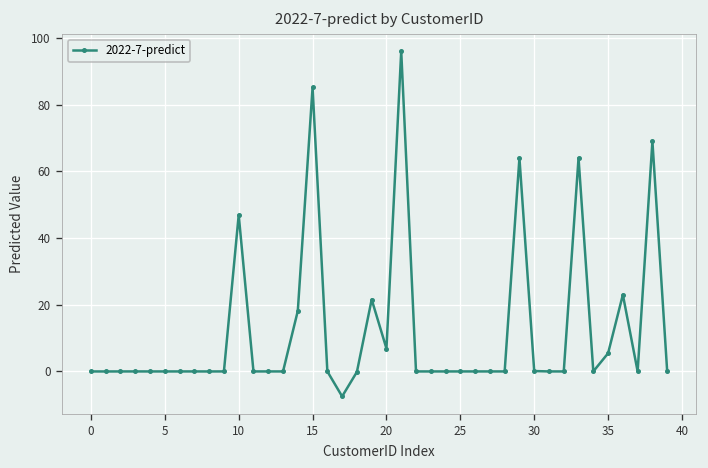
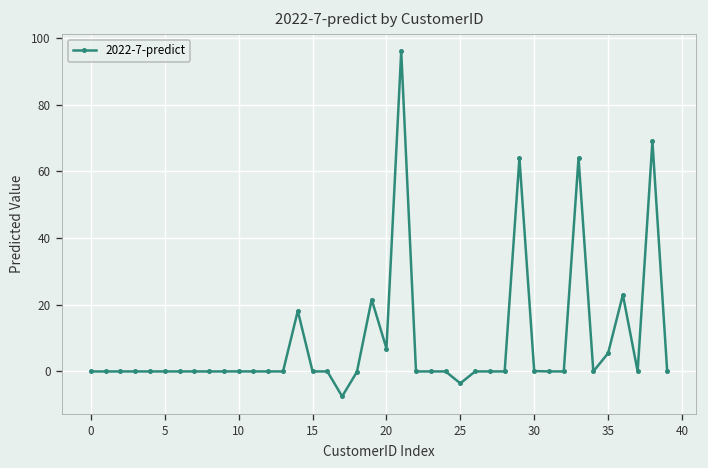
10: 47 -> 0
15: 85 -> 0
25: 0 -> -4
